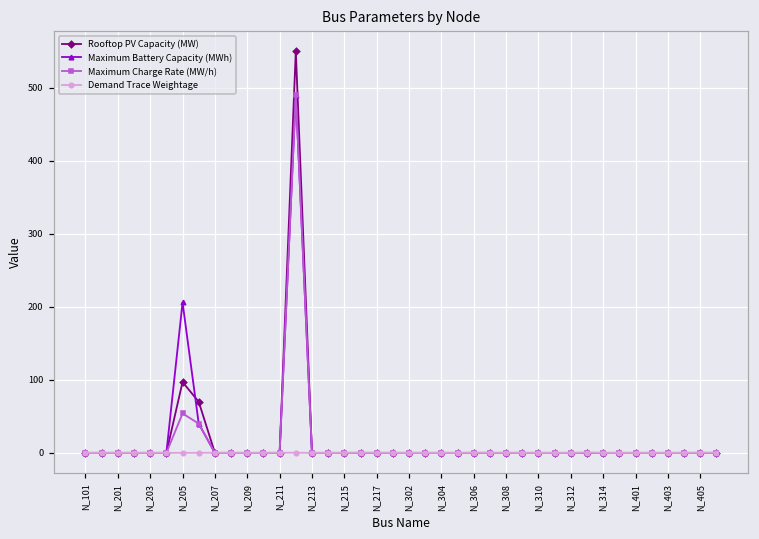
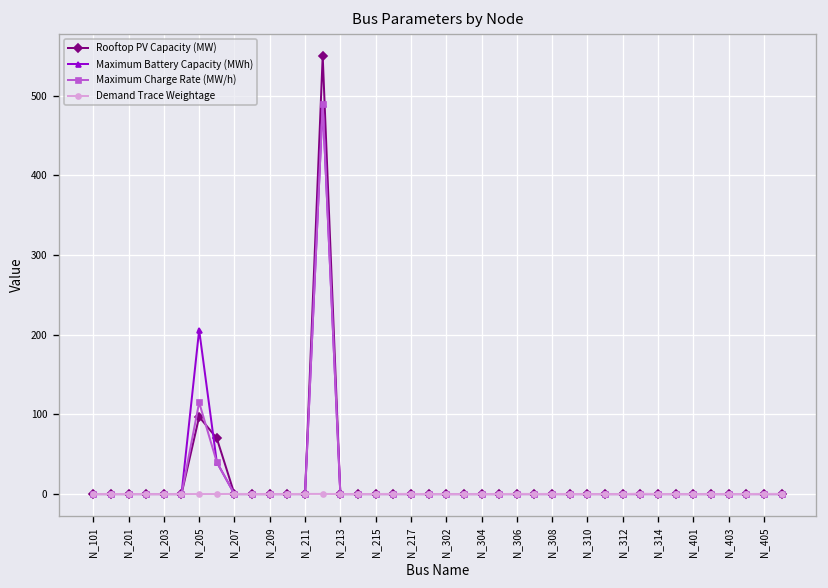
Maximum Charge Rate (MW/h), N_205: 50 -> 120
